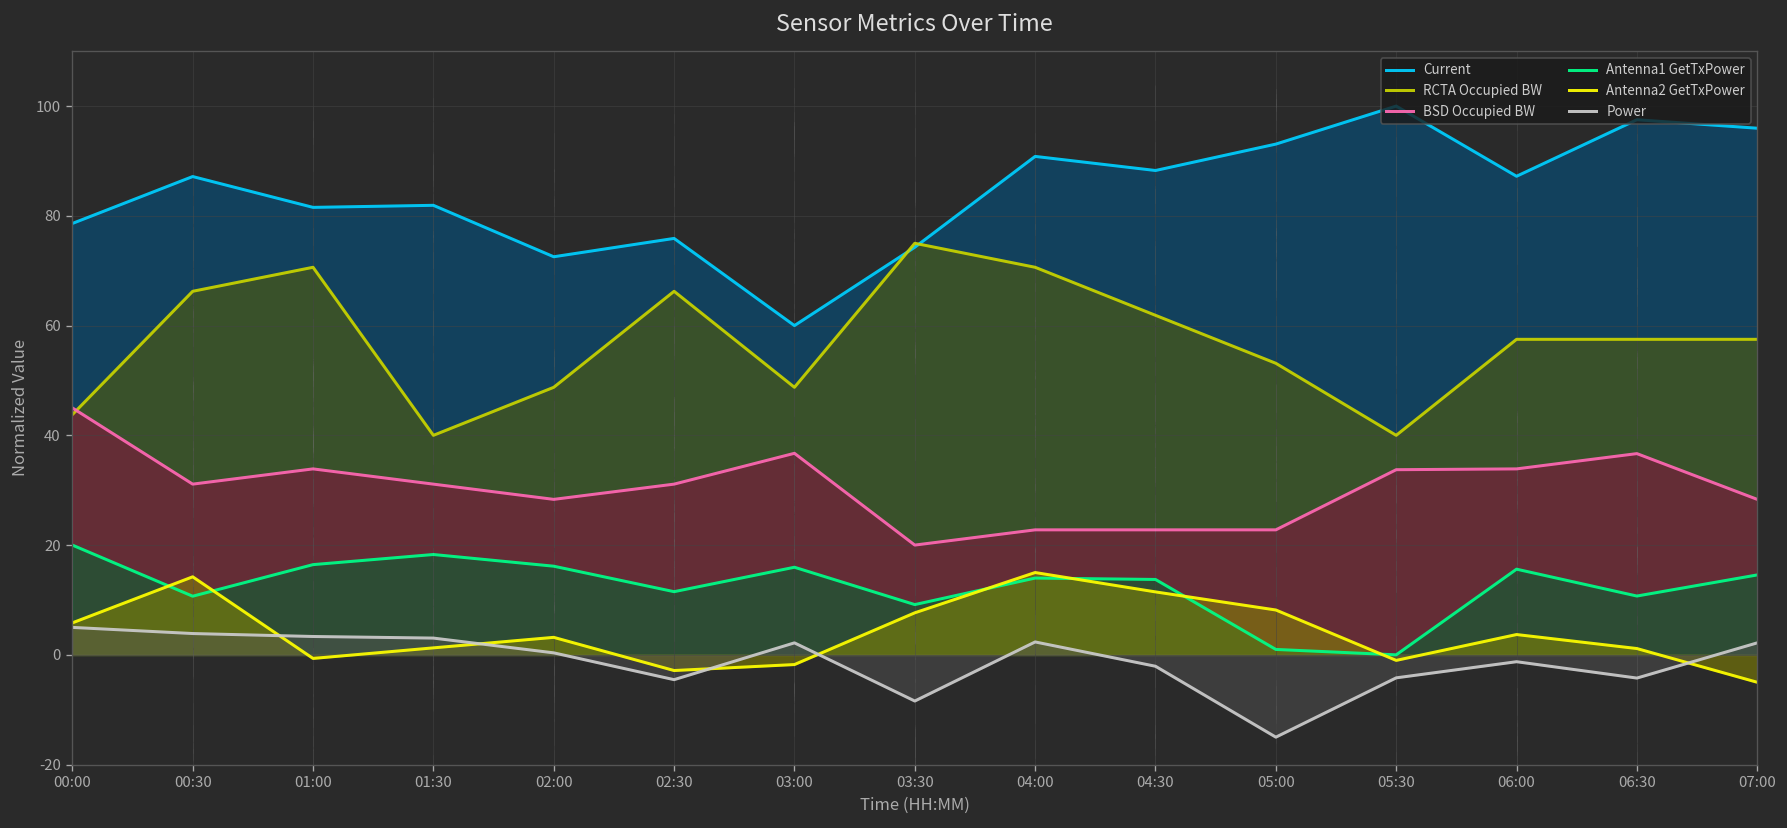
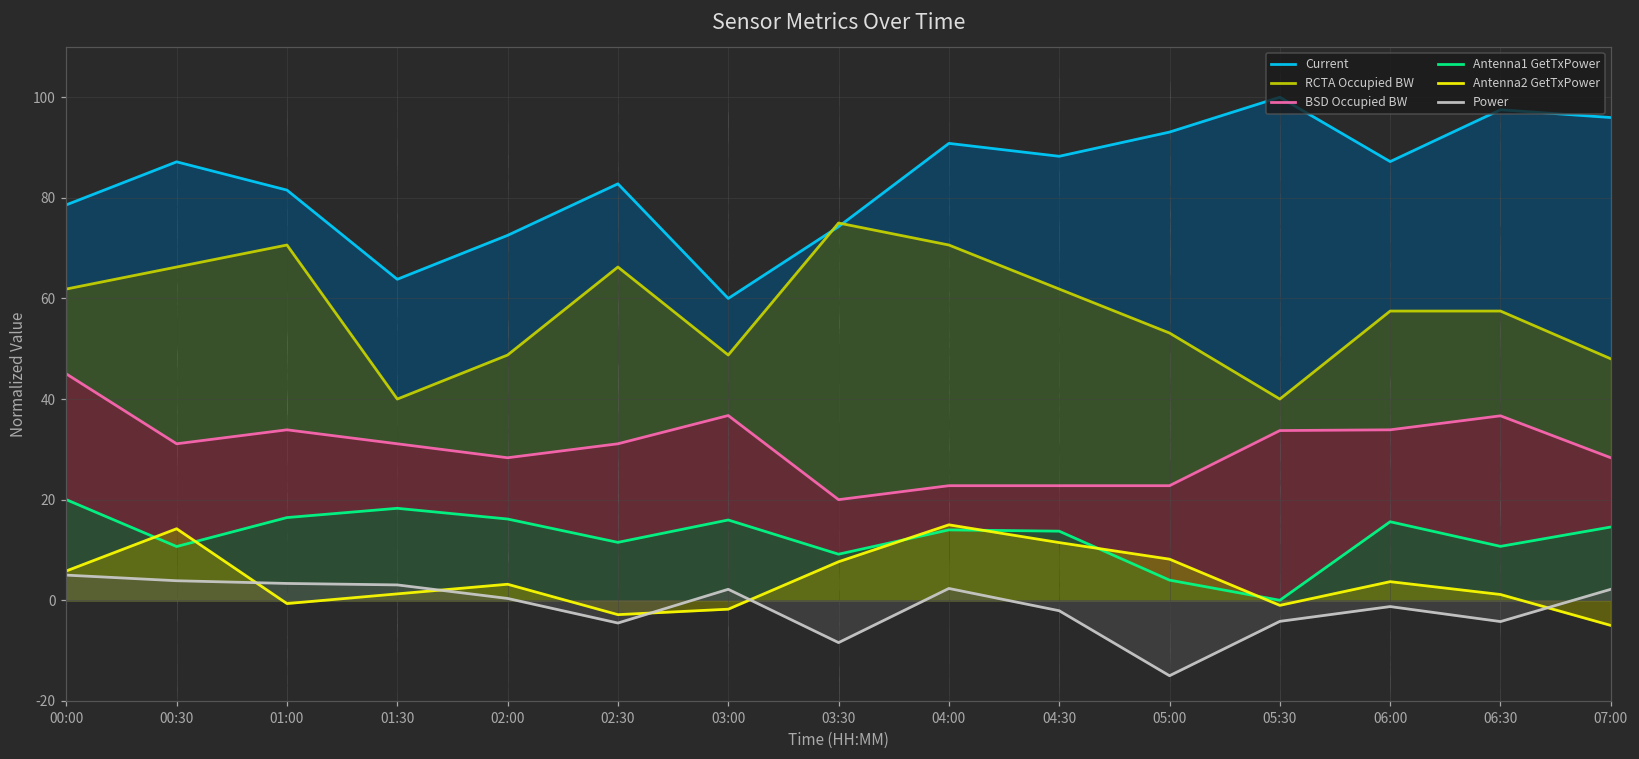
RCTA Occupied BW, 00:00: 44 -> 62
Current, 01:30: 82 -> 64
Current, 02:30: 76 -> 83
Antenna1 GetTxPower, 05:00: 1 -> 4
RCTA Occupied BW, 07:00: 57 -> 48
